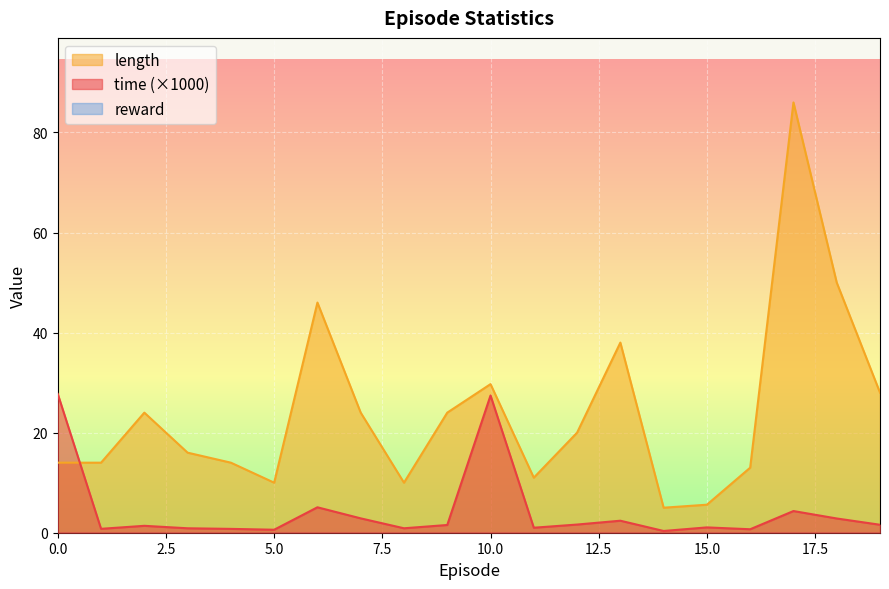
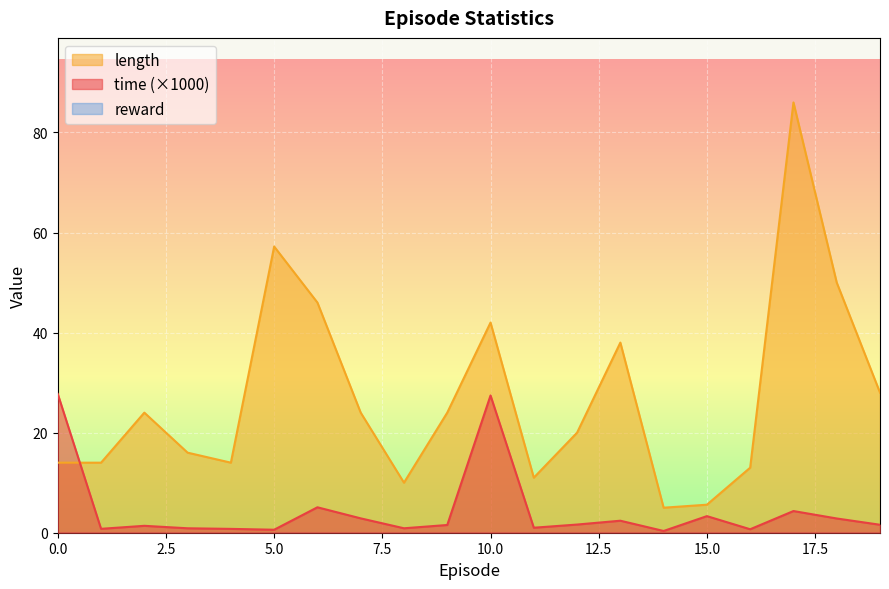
length, 5.0: 10 -> 57
length, 10.0: 30 -> 42
time (×1000), 15.0: 1 -> 3
